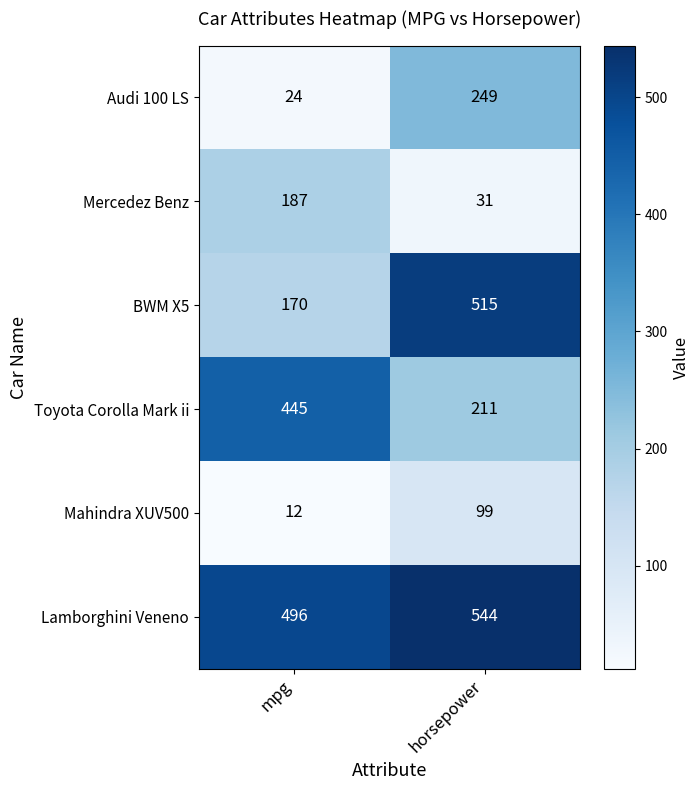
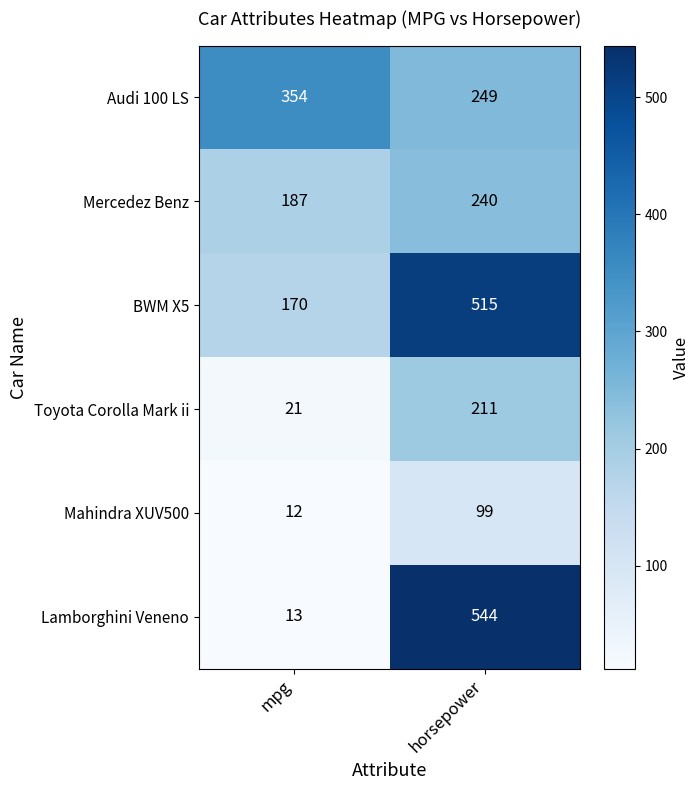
Audi 100 LS, mpg: 24 -> 354
Mercedez Benz, horsepower: 31 -> 240
Toyota Corolla Mark ii, mpg: 445 -> 21
Lamborghini Veneno, mpg: 496 -> 13
